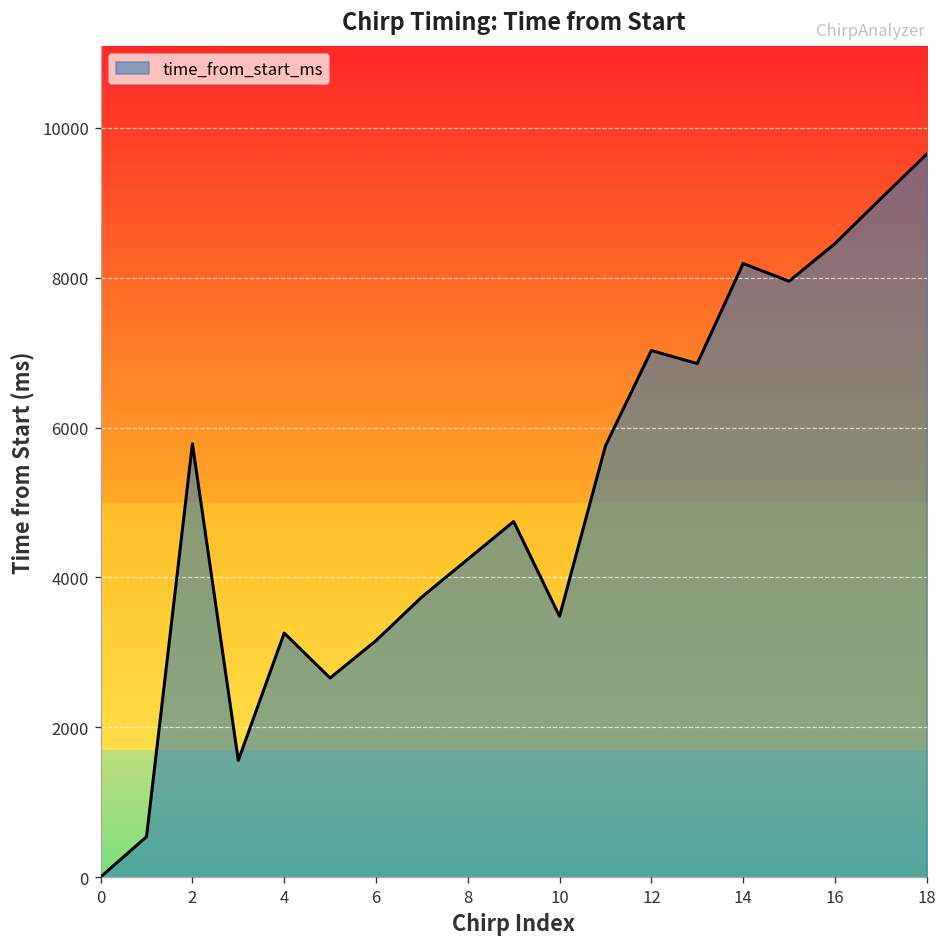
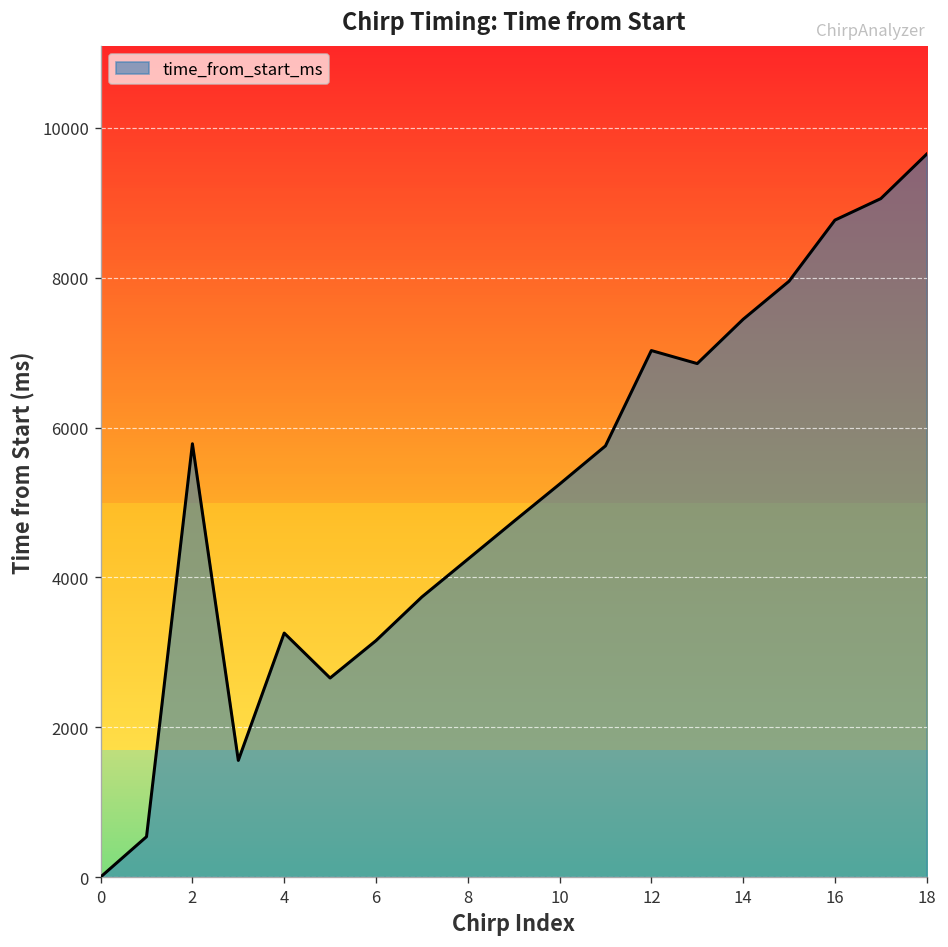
10: 3500 -> 5200
14: 8200 -> 7400
16: 8500 -> 8800
